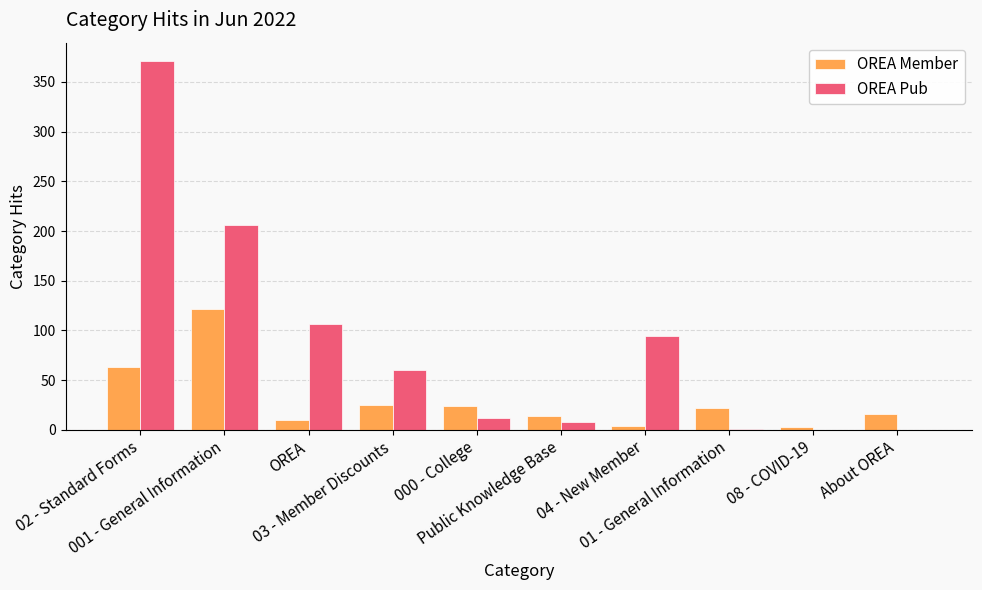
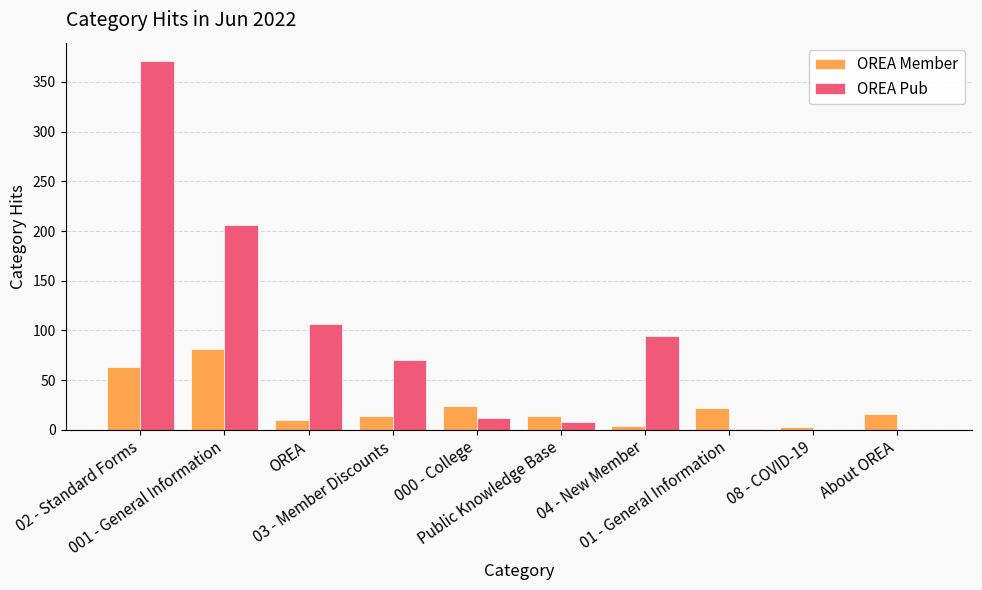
OREA Member, 001 - General Information: 120 -> 80
OREA Member, 03 - Member Discounts: 30 -> 10
OREA Pub, 03 - Member Discounts: 60 -> 70
